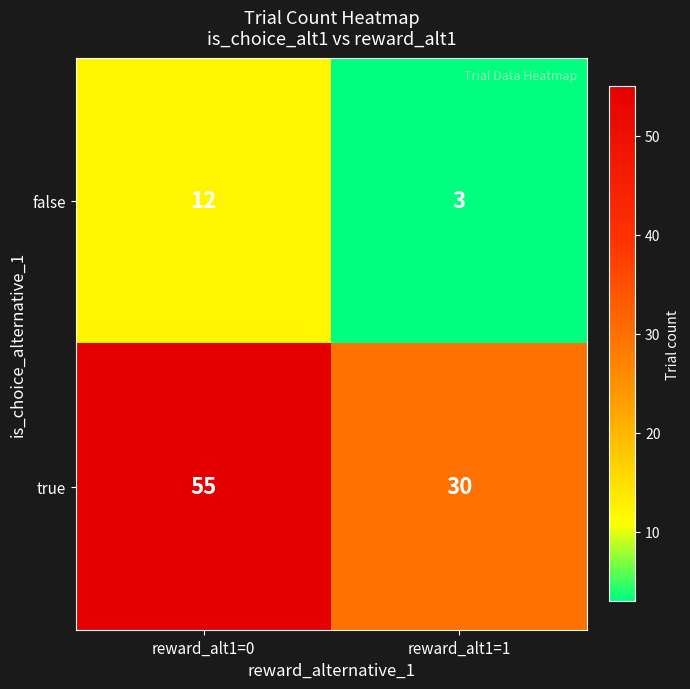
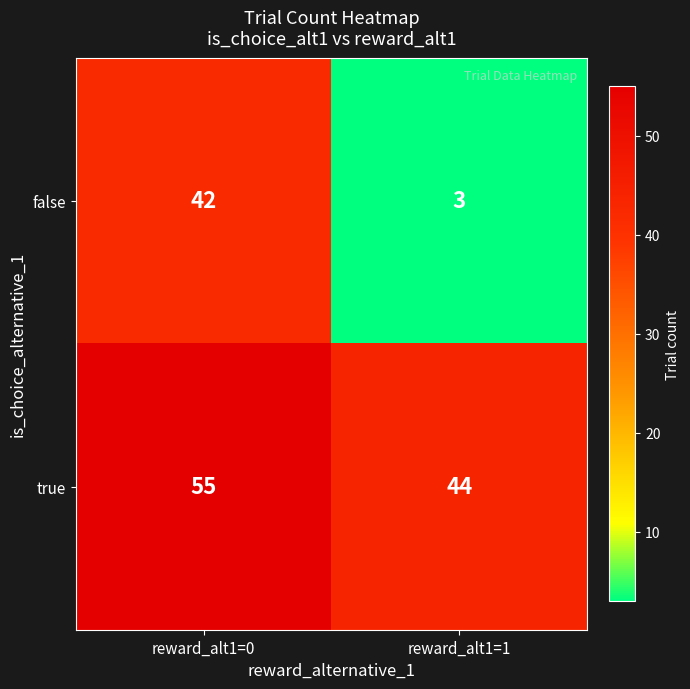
false, reward_alt1=0: 12 -> 42
true, reward_alt1=1: 30 -> 44
